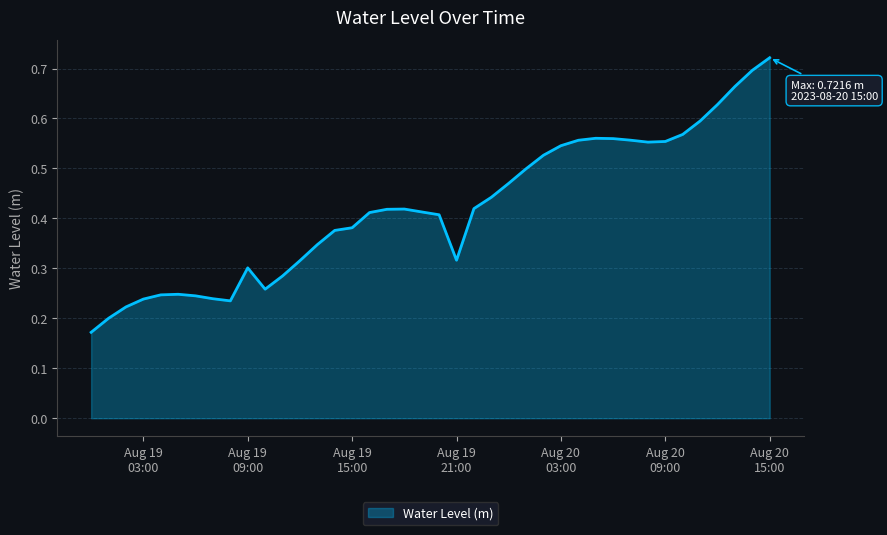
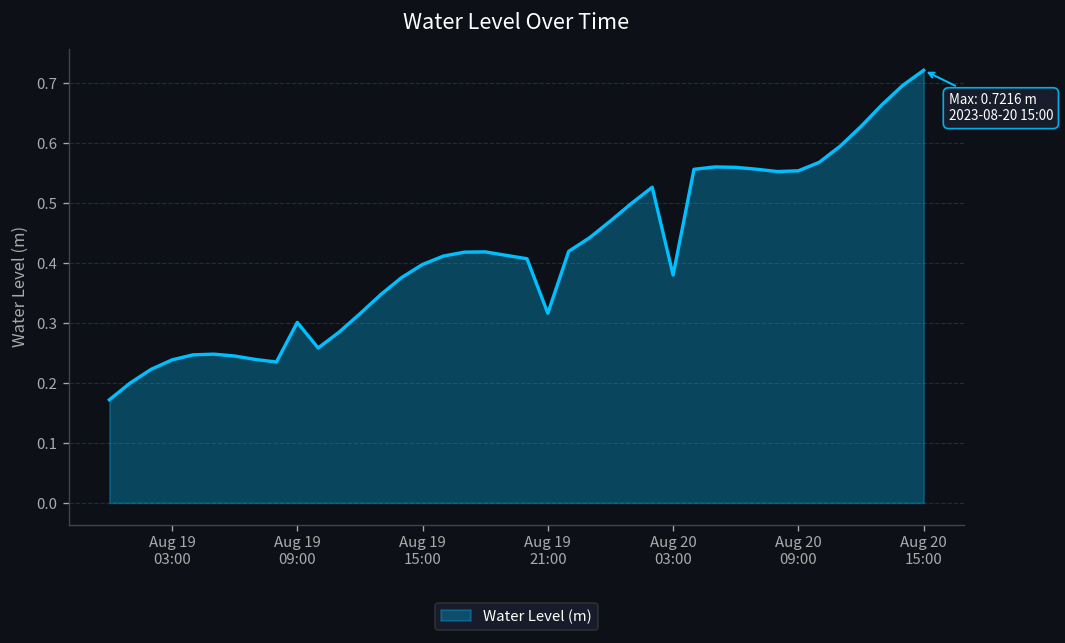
Aug 19 15:00: 0.38 -> 0.40
Aug 20 03:00: 0.55 -> 0.38
